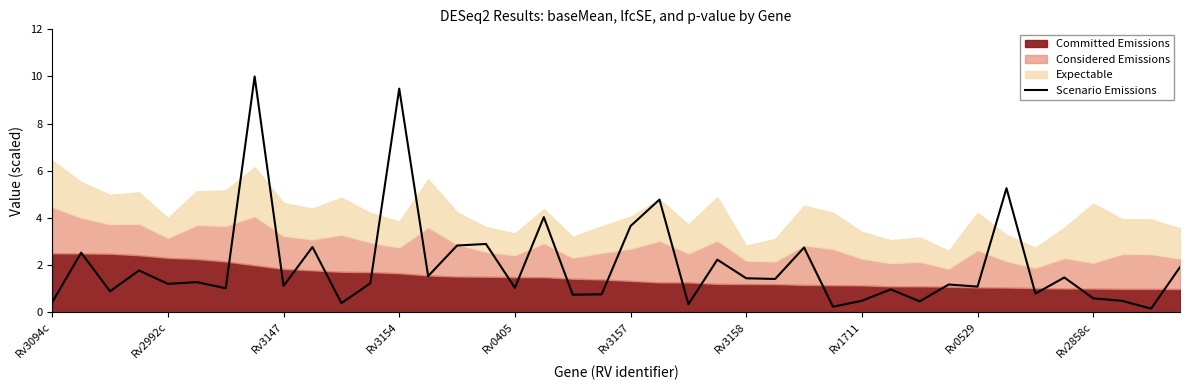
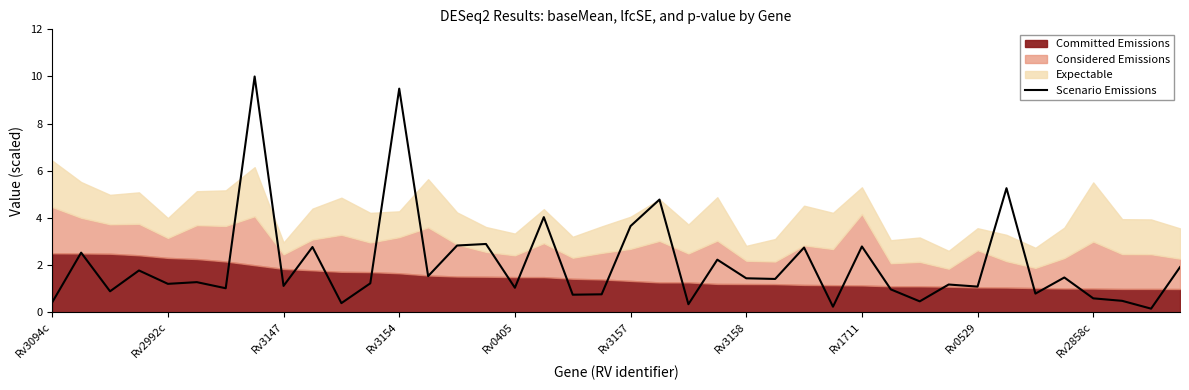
Considered Emissions, Rv3147: 1.4 -> 0.6
Expectable, Rv3147: 1.4 -> 0.5
Considered Emissions, Rv3154: 1.1 -> 1.5
Scenario Emissions, Rv1711: 0.5 -> 2.8
Considered Emissions, Rv1711: 1.1 -> 3.0
Expectable, Rv0529: 1.6 -> 0.9
Considered Emissions, Rv2858c: 1.1 -> 2.0
